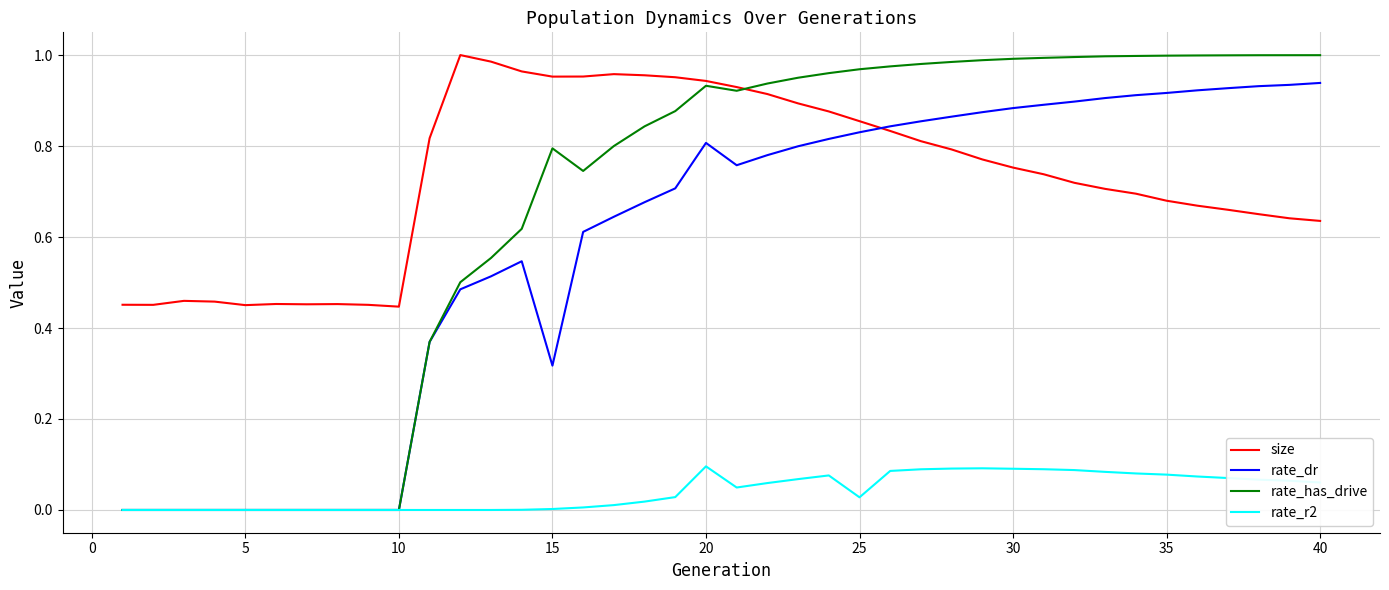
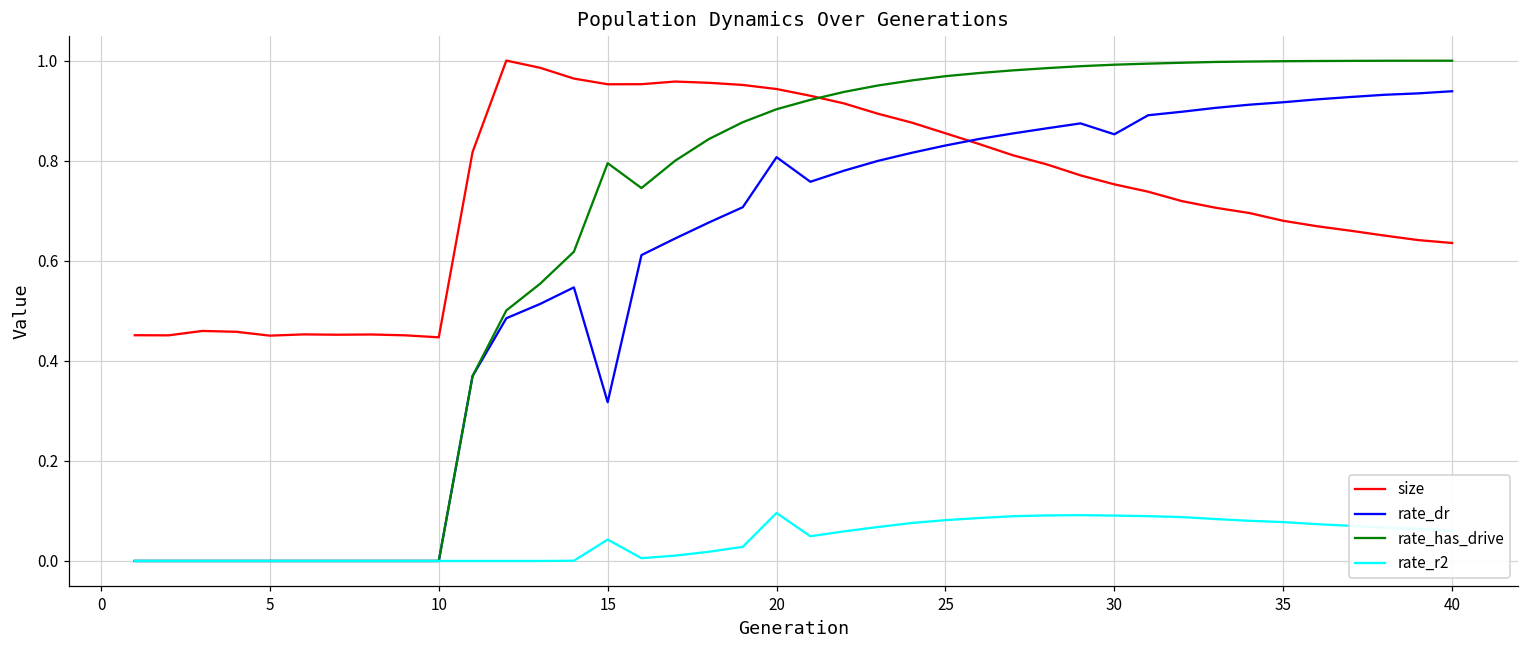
rate_r2, 15: 0.00 -> 0.04
rate_has_drive, 20: 0.93 -> 0.90
rate_r2, 25: 0.03 -> 0.08
rate_dr, 30: 0.88 -> 0.85
